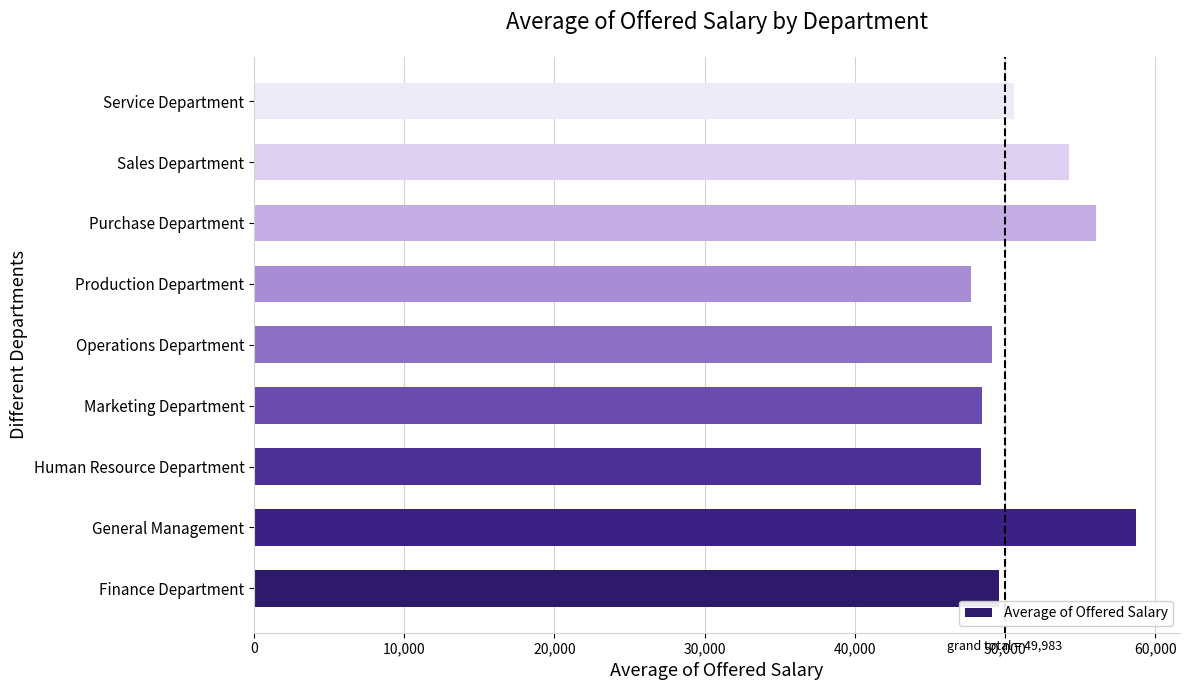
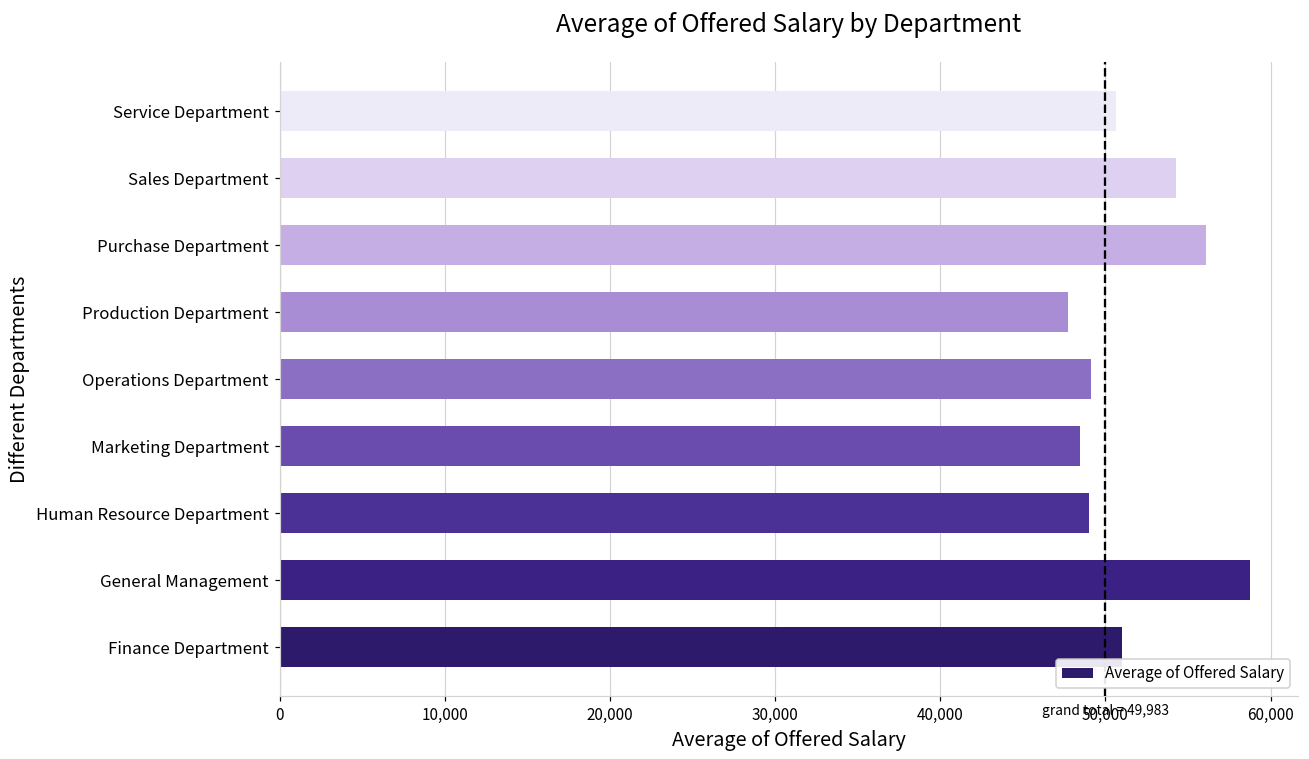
Human Resource Department: 48,400 -> 49,000
Finance Department: 49,600 -> 51,000
